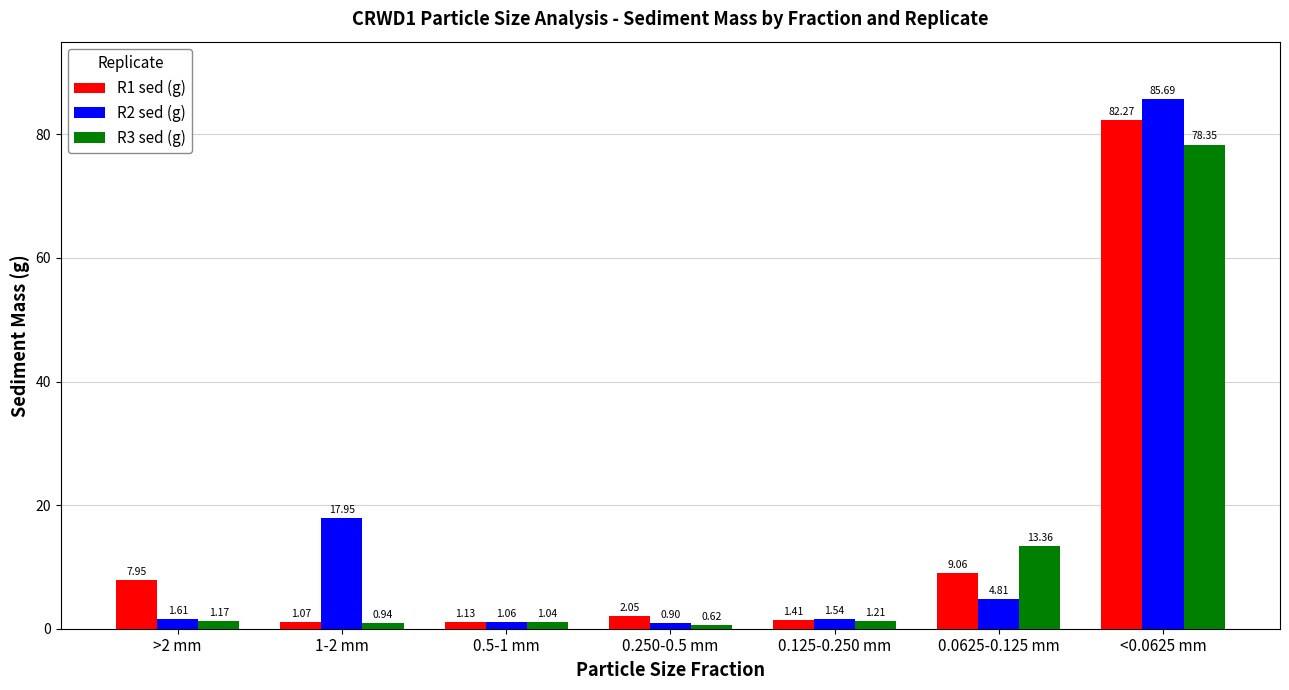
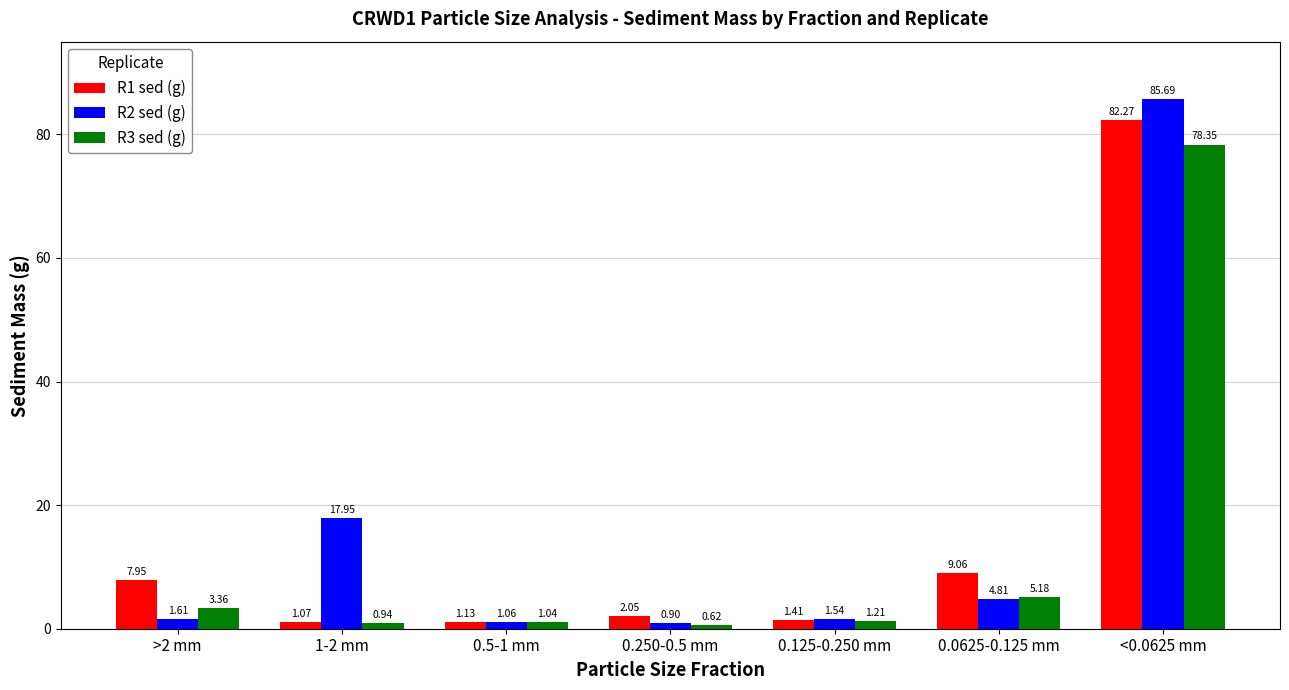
R3 sed (g), >2 mm: 1.17 -> 3.36
R3 sed (g), 0.0625-0.125 mm: 13.36 -> 5.18
